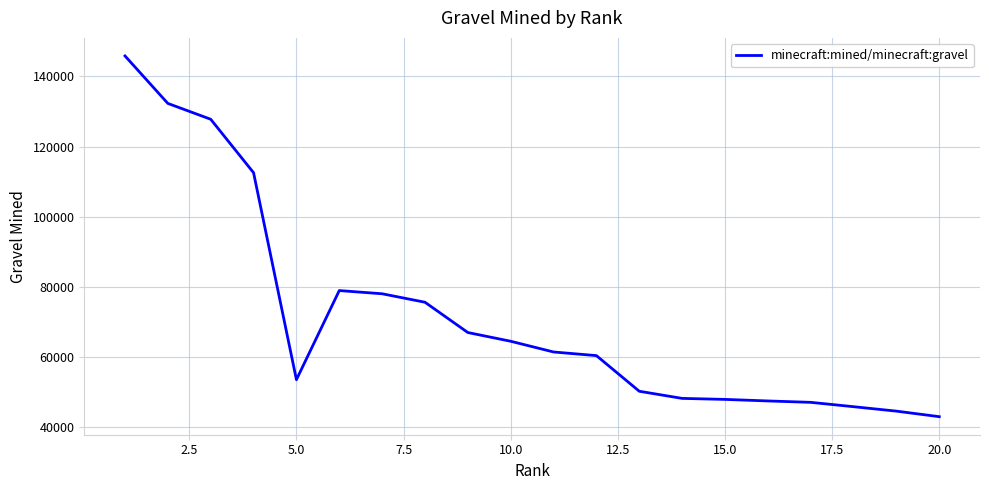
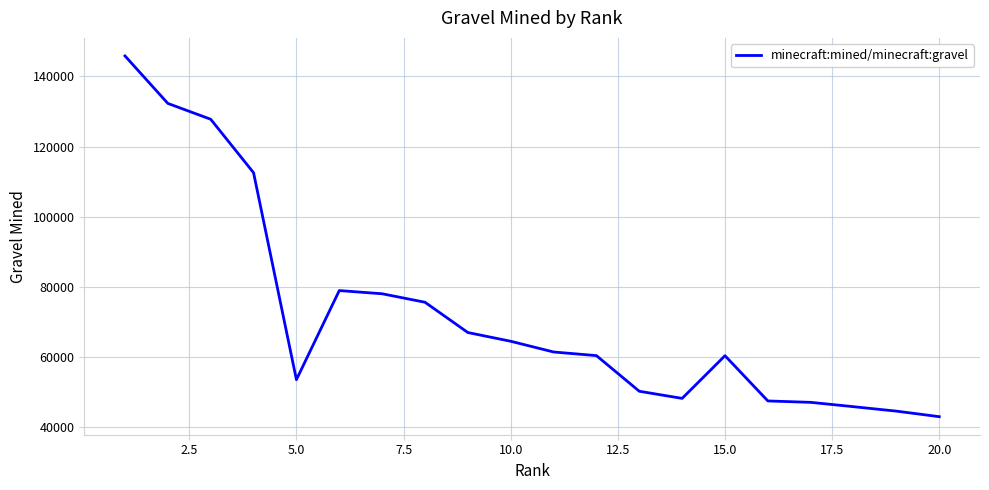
15.0: 48000 -> 60000
